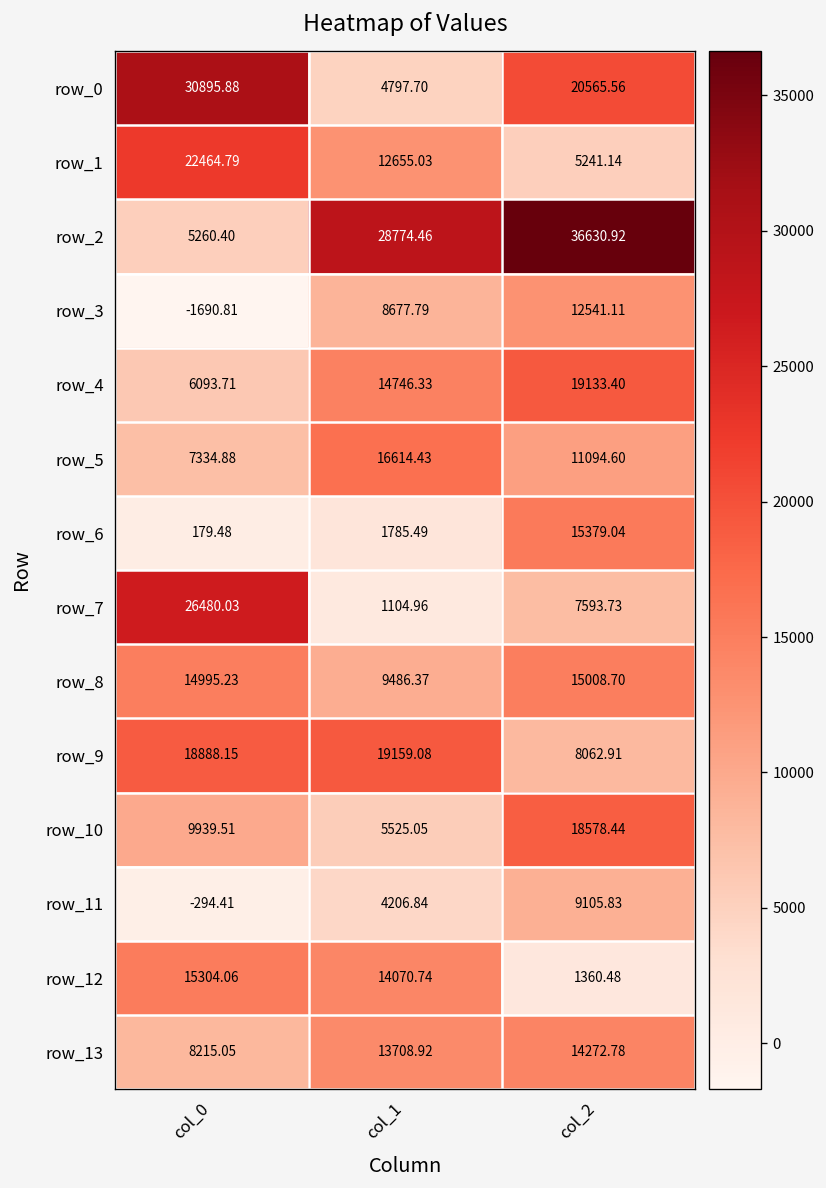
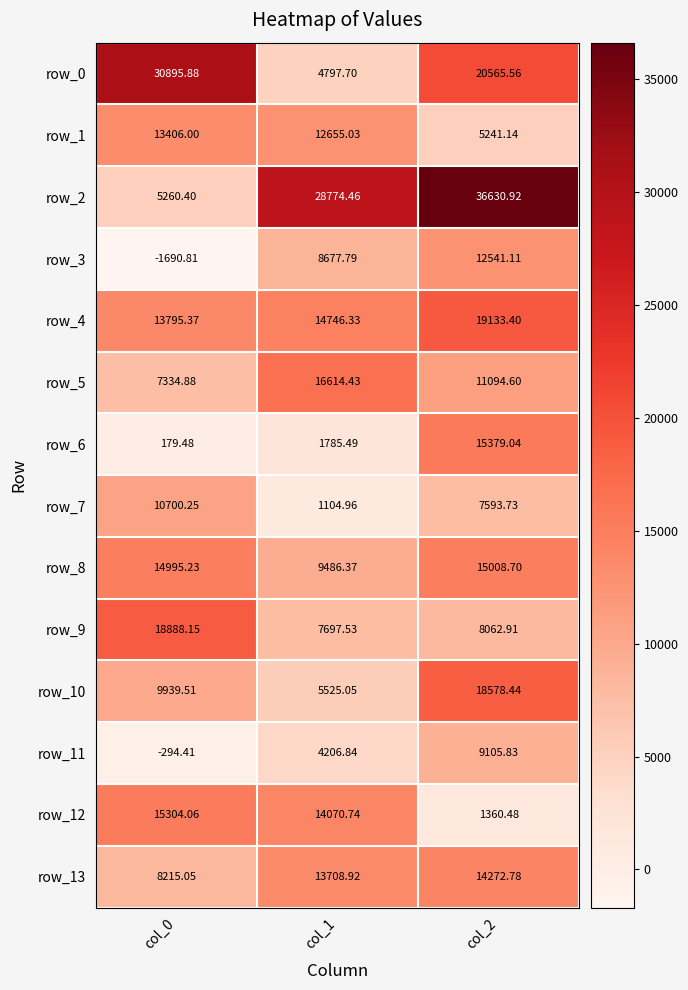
row_1, col_0: 22464.79 -> 13406.00
row_4, col_0: 6093.71 -> 13795.37
row_7, col_0: 26480.03 -> 10700.25
row_9, col_1: 19159.08 -> 7697.53
